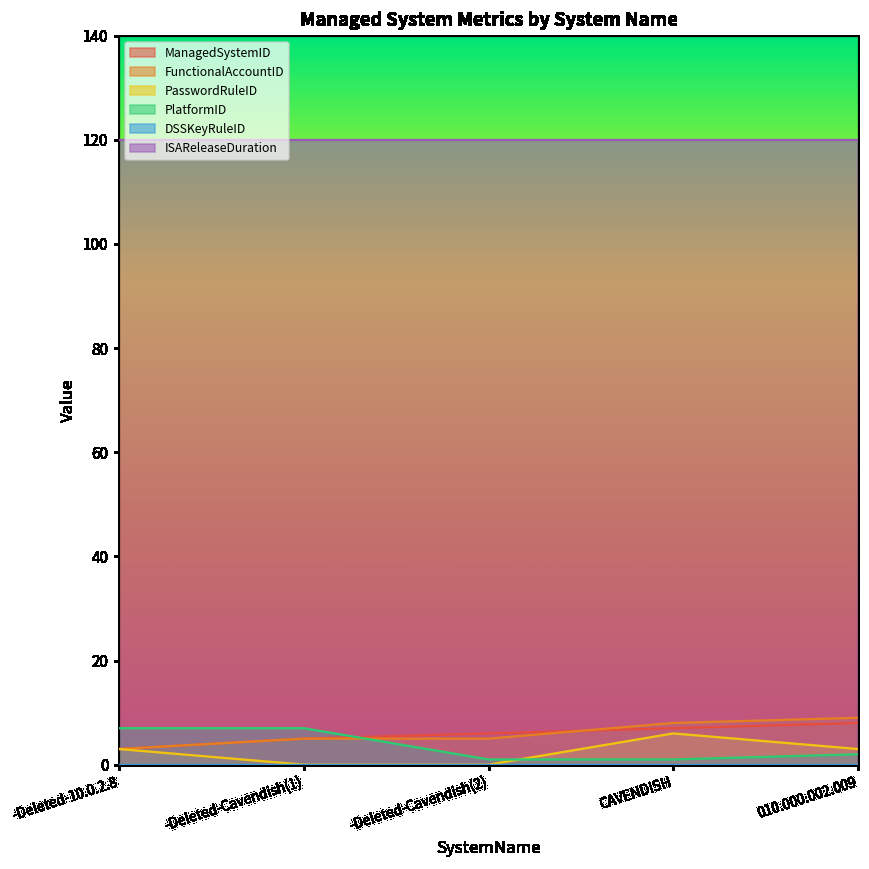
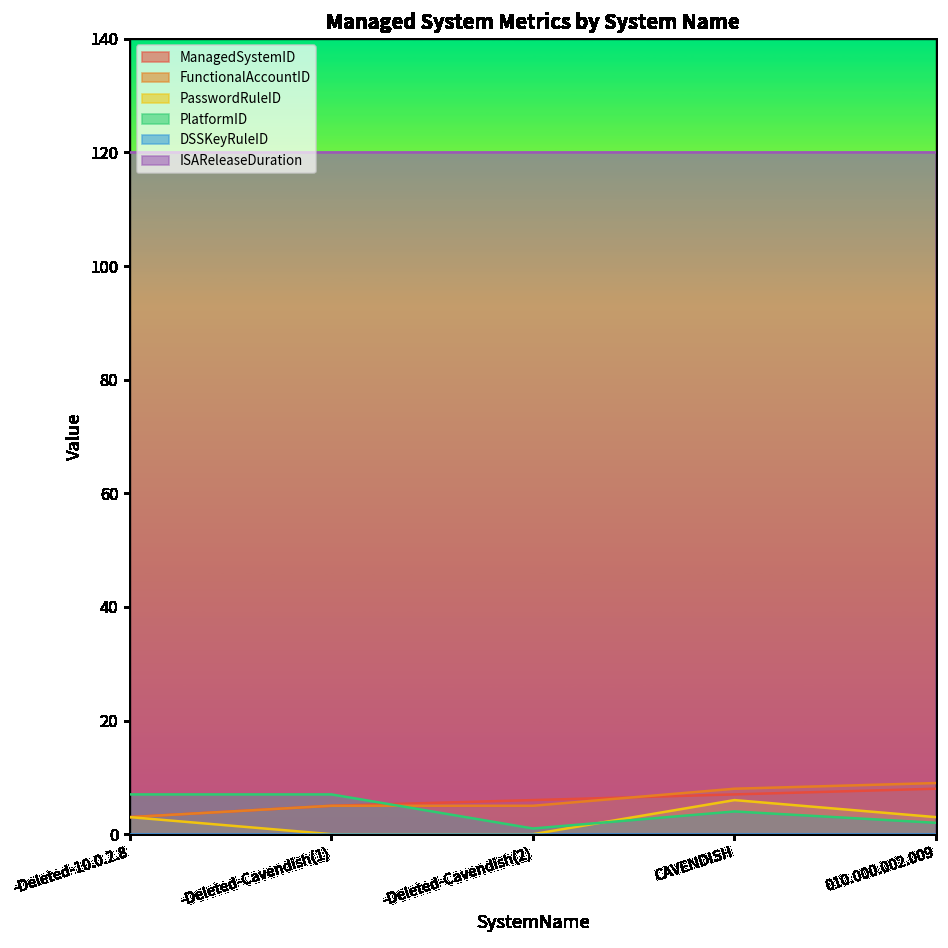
PlatformID, CAVENDISH: 1 -> 4
